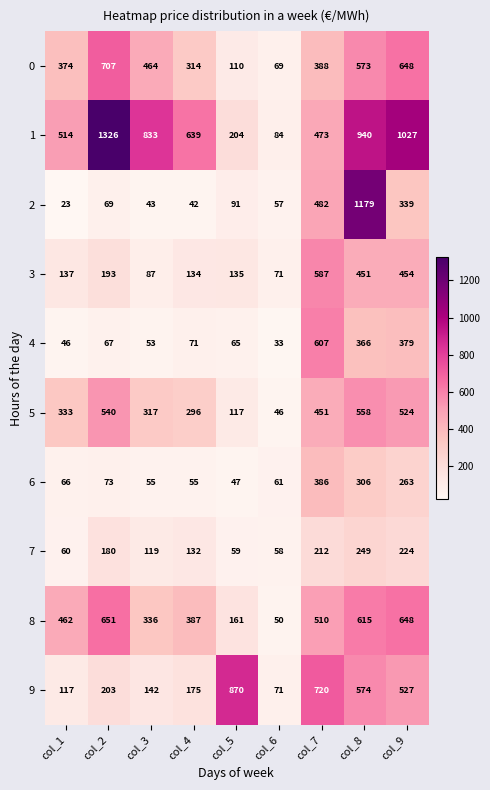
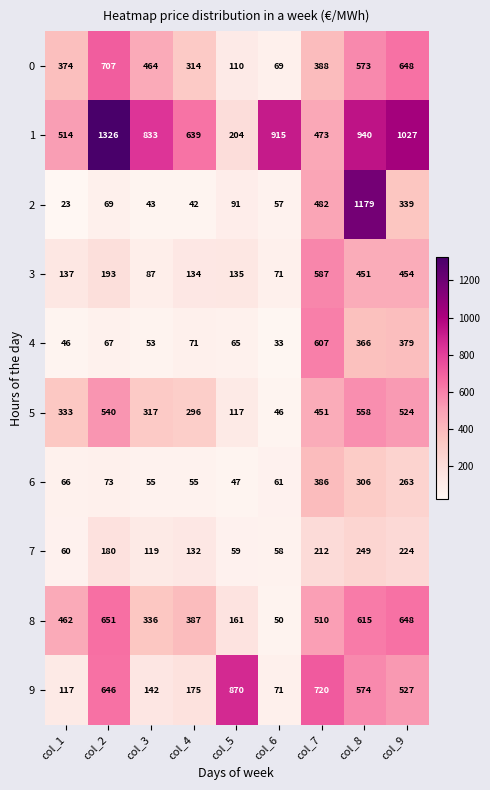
1, col_6: 84 -> 915
9, col_2: 203 -> 646
